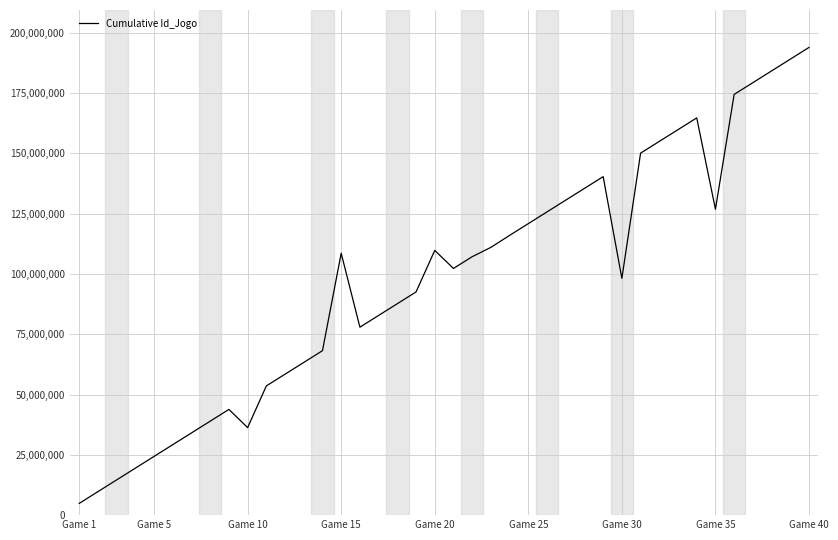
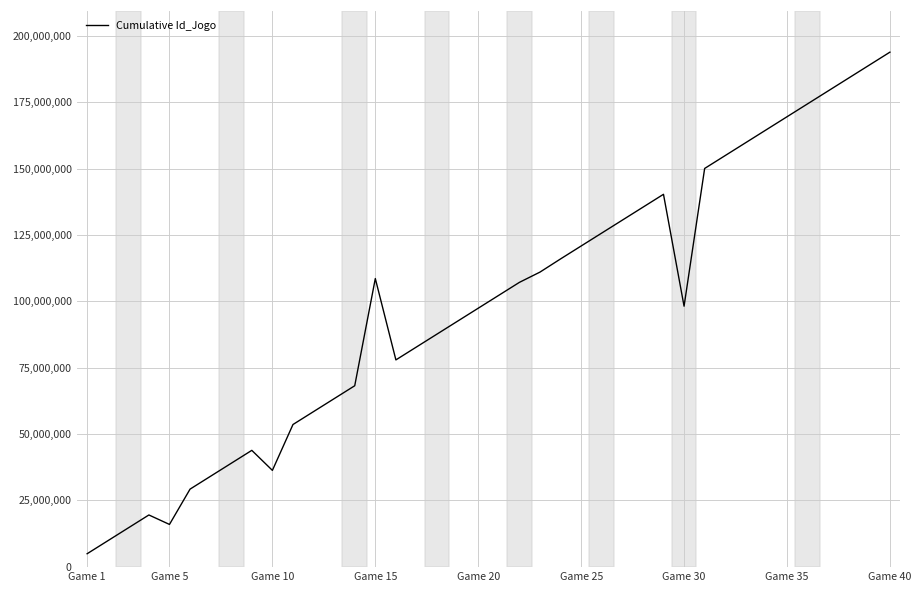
Game 5: 24,000,000 -> 16,000,000
Game 20: 110,000,000 -> 97,000,000
Game 35: 127,000,000 -> 170,000,000
